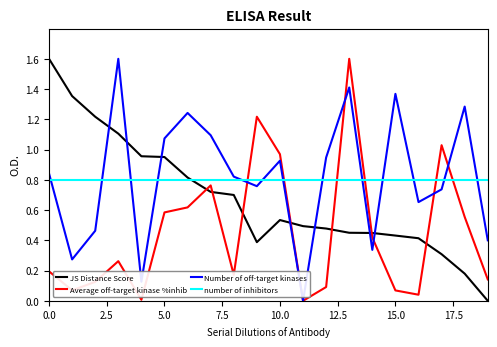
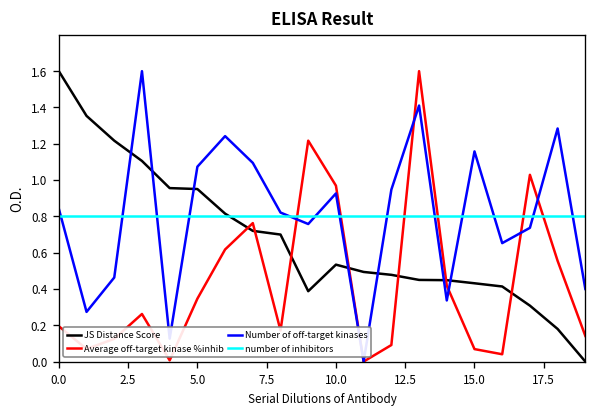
Average off-target kinase %inhib, 5.0: 0.58 -> 0.35
Number of off-target kinases, 15.0: 1.37 -> 1.16
